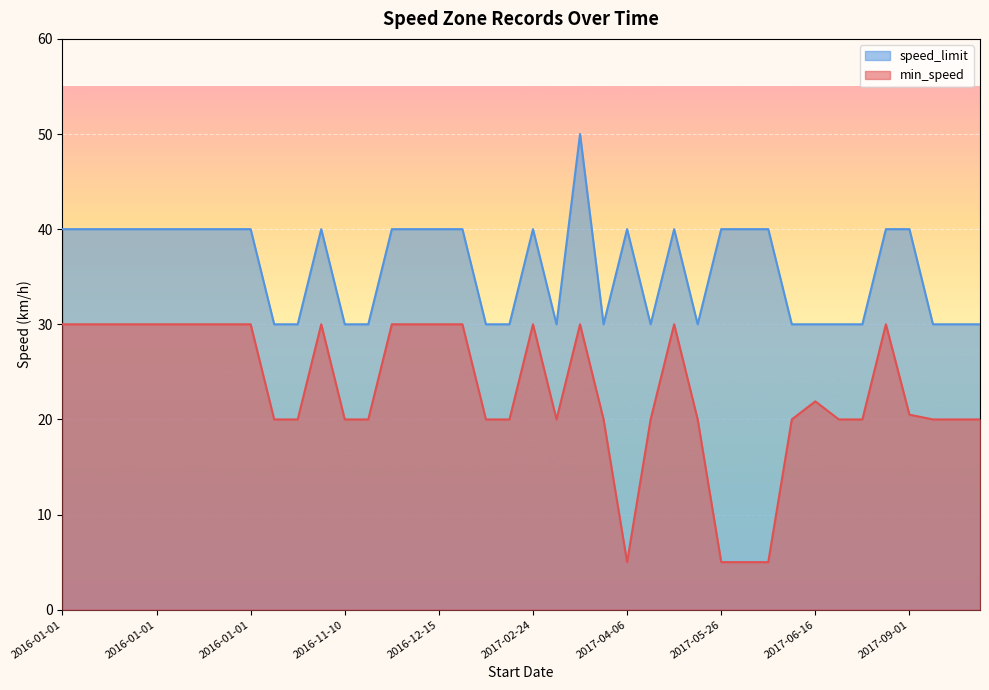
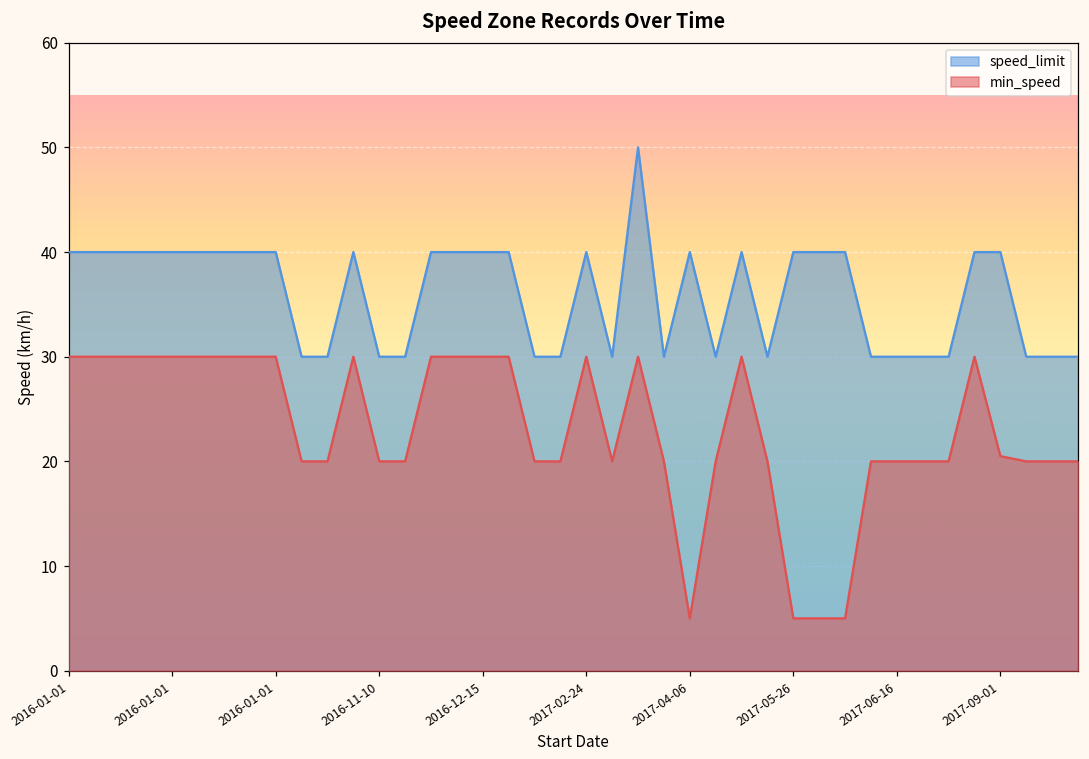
min_speed, 2017-06-16: 22 -> 20
